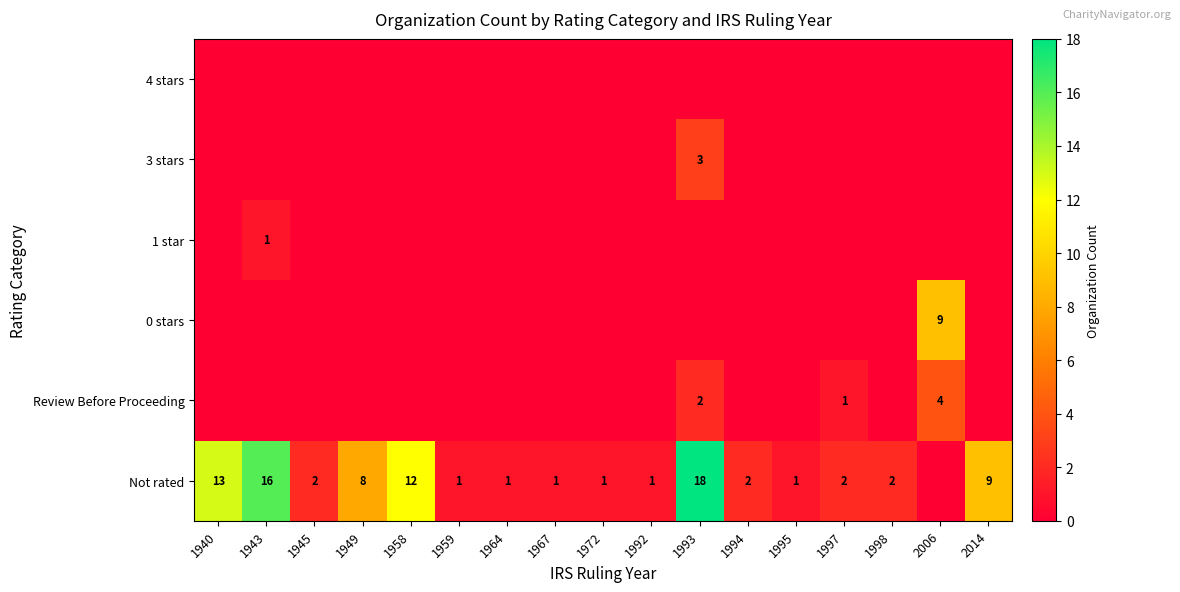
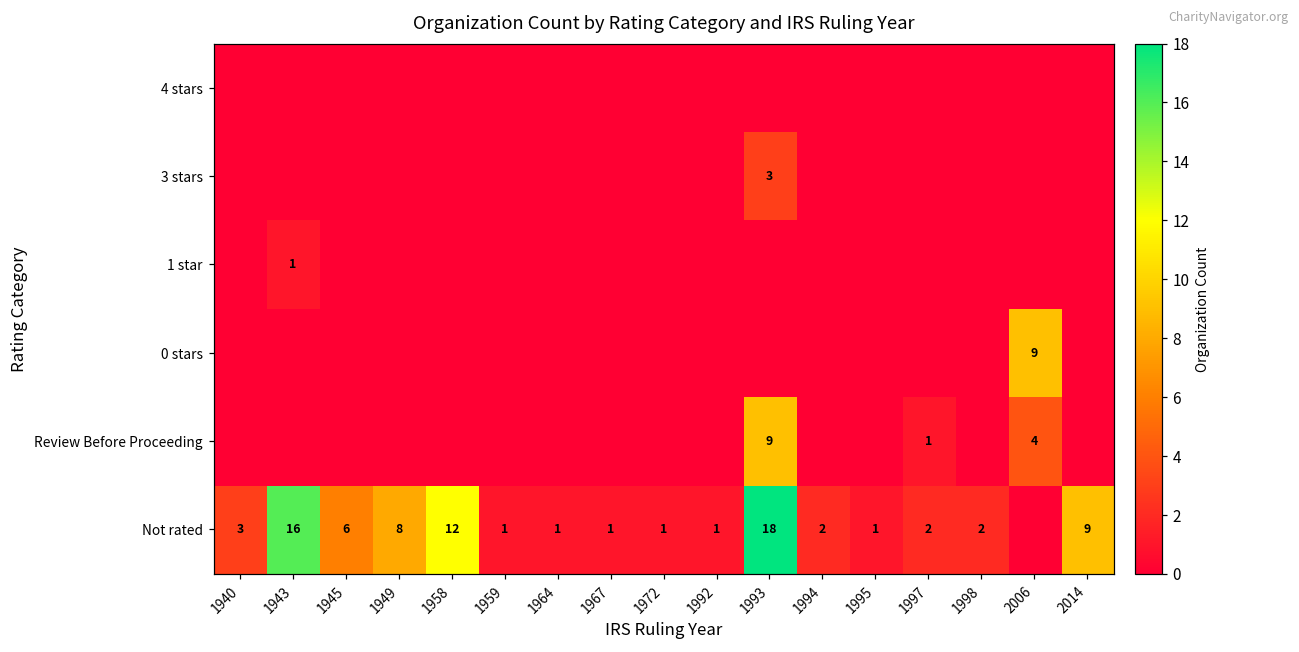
Review Before Proceeding, 1993: 2 -> 9
Not rated, 1940: 13 -> 3
Not rated, 1945: 2 -> 6
